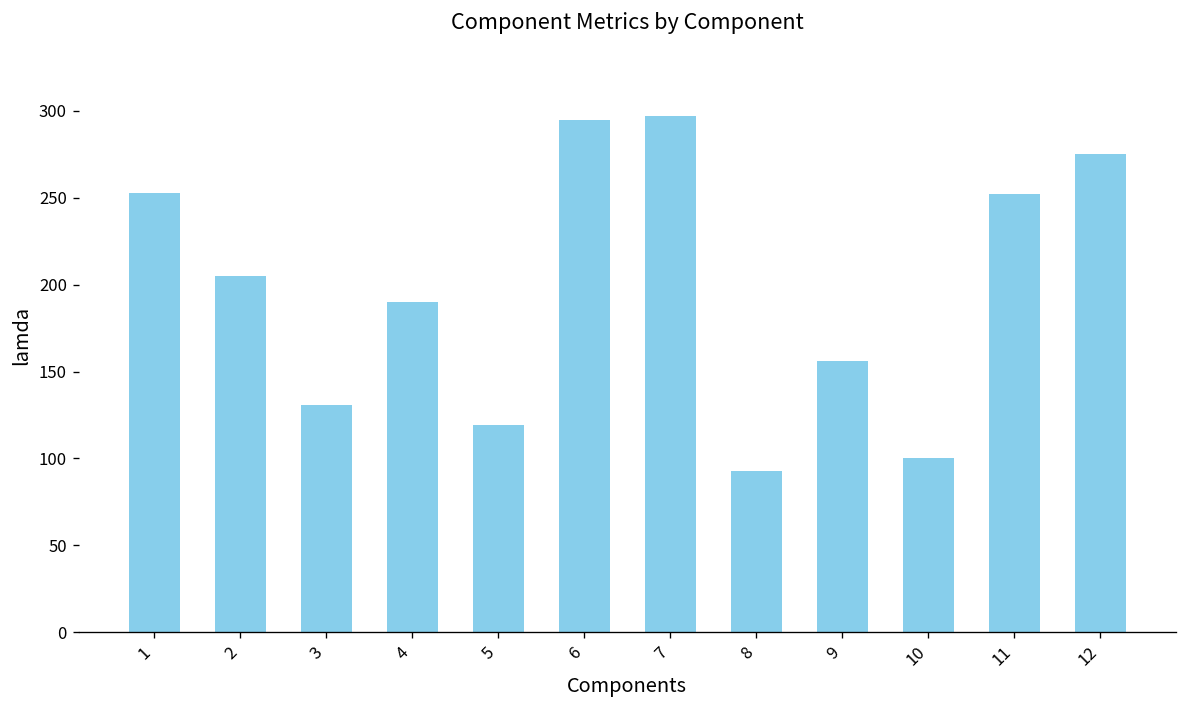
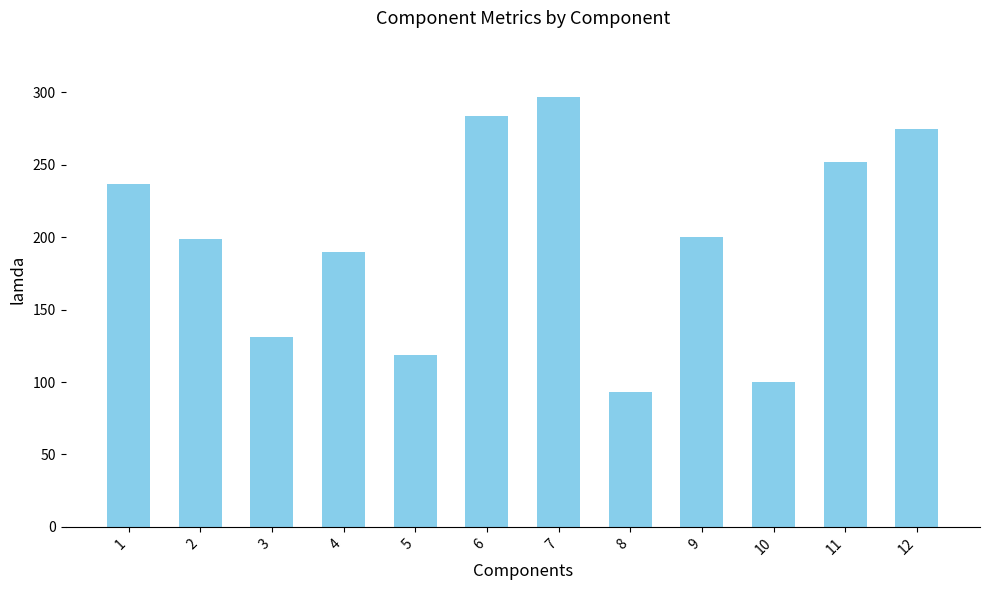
1: 253 -> 237
2: 205 -> 199
6: 295 -> 284
9: 156 -> 200
